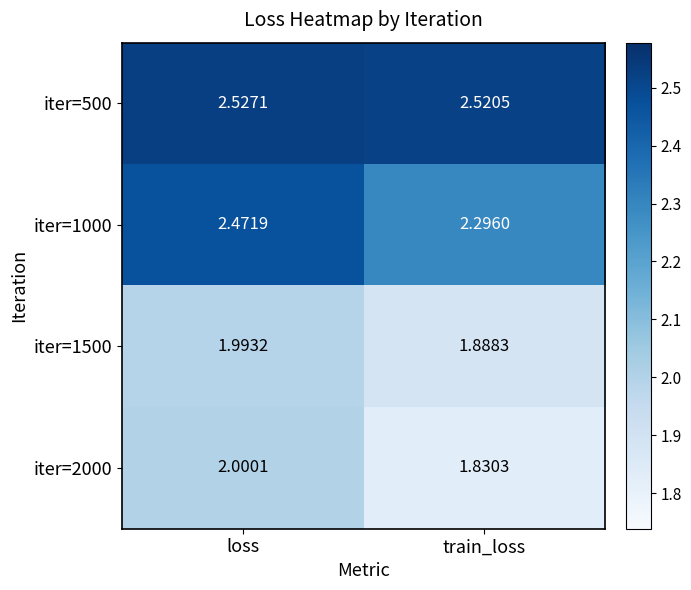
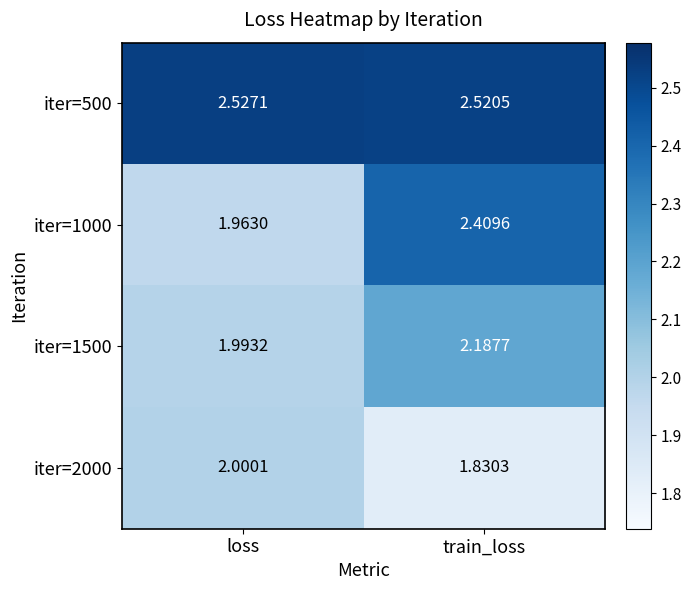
iter=1000, loss: 2.4719 -> 1.9630
iter=1000, train_loss: 2.2960 -> 2.4096
iter=1500, train_loss: 1.8883 -> 2.1877
